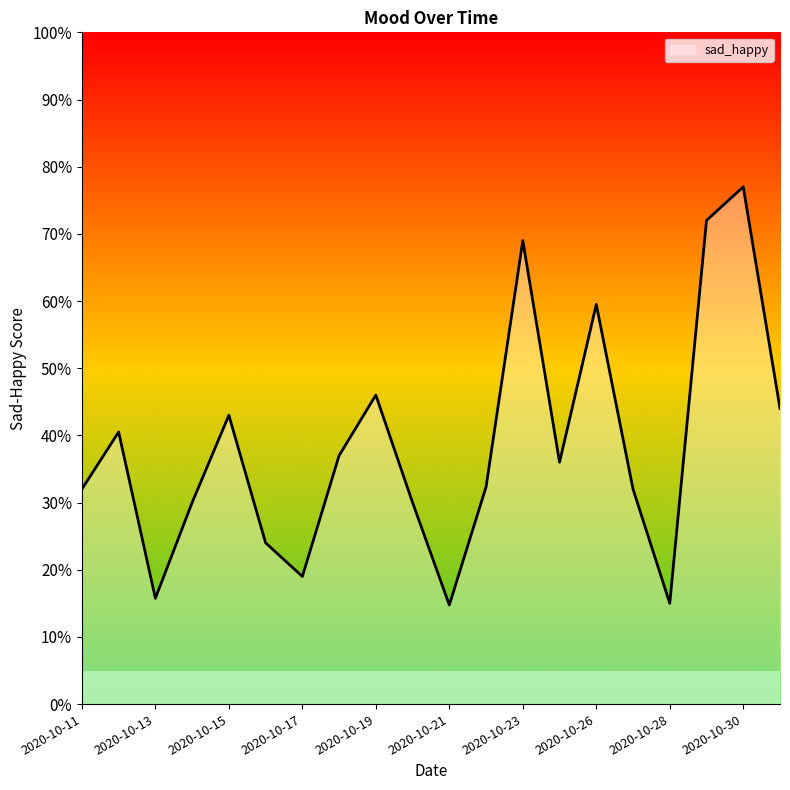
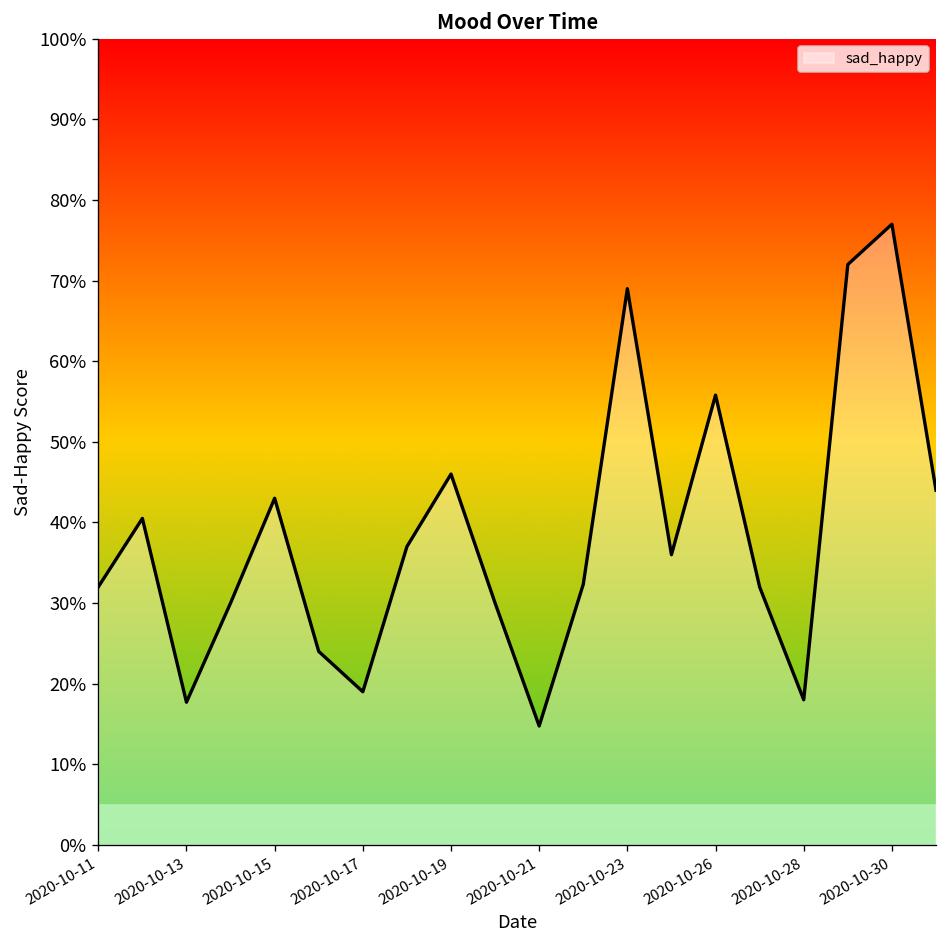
2020-10-13: 16% -> 18%
2020-10-26: 60% -> 56%
2020-10-28: 15% -> 18%
